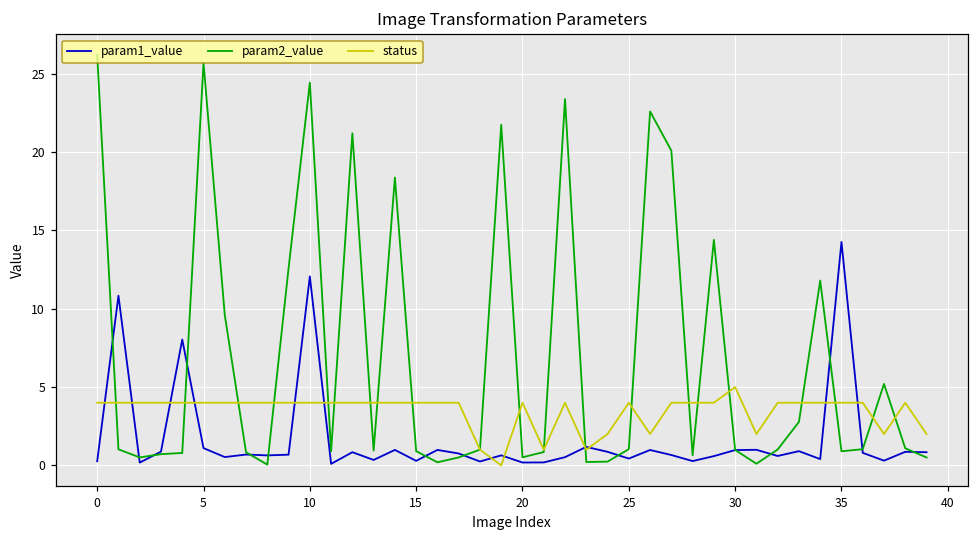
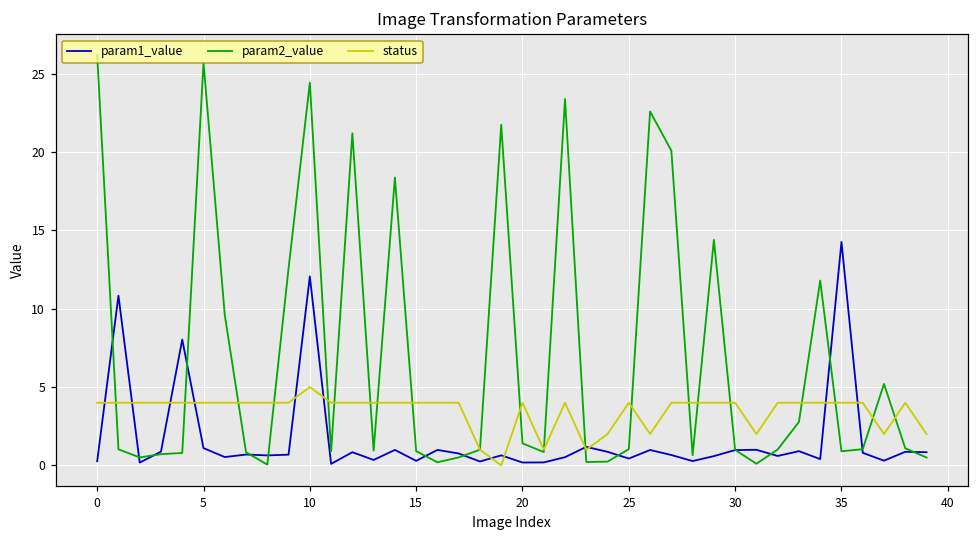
status, 10: 4 -> 5
param2_value, 20: 0.5 -> 1.4
status, 30: 5 -> 4
